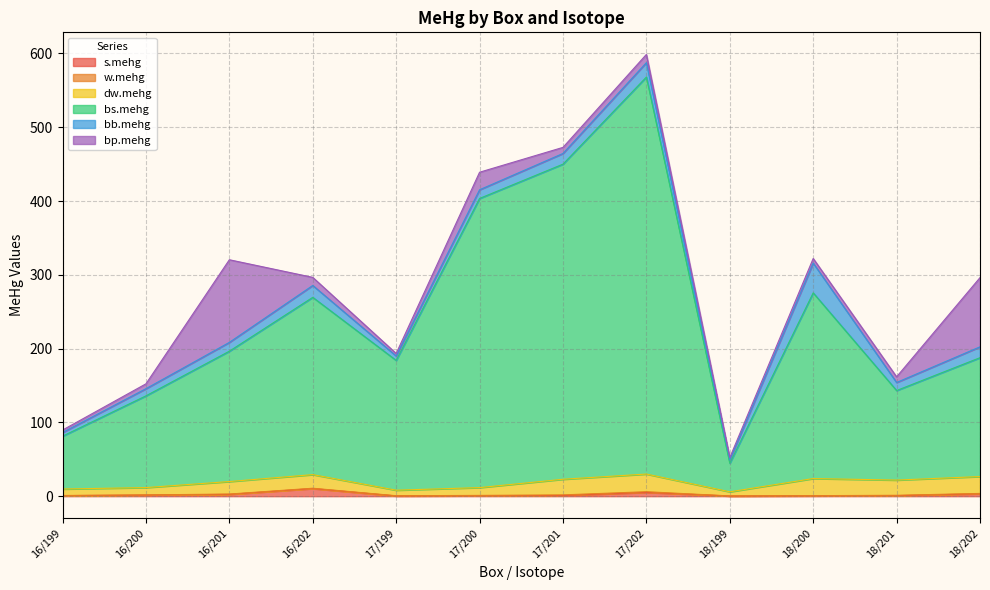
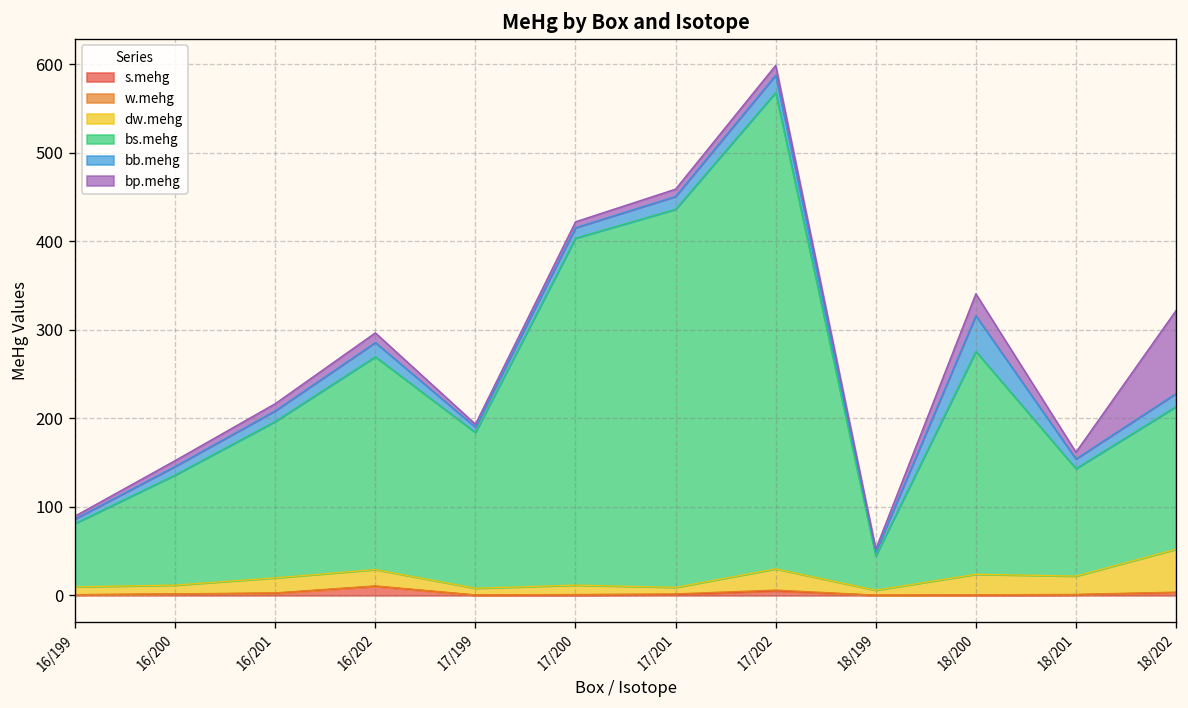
bp.mehg, 16/201: 110 -> 10
bp.mehg, 17/200: 20 -> 10
dw.mehg, 17/201: 20 -> 10
bp.mehg, 18/200: 10 -> 20
dw.mehg, 18/202: 20 -> 50
